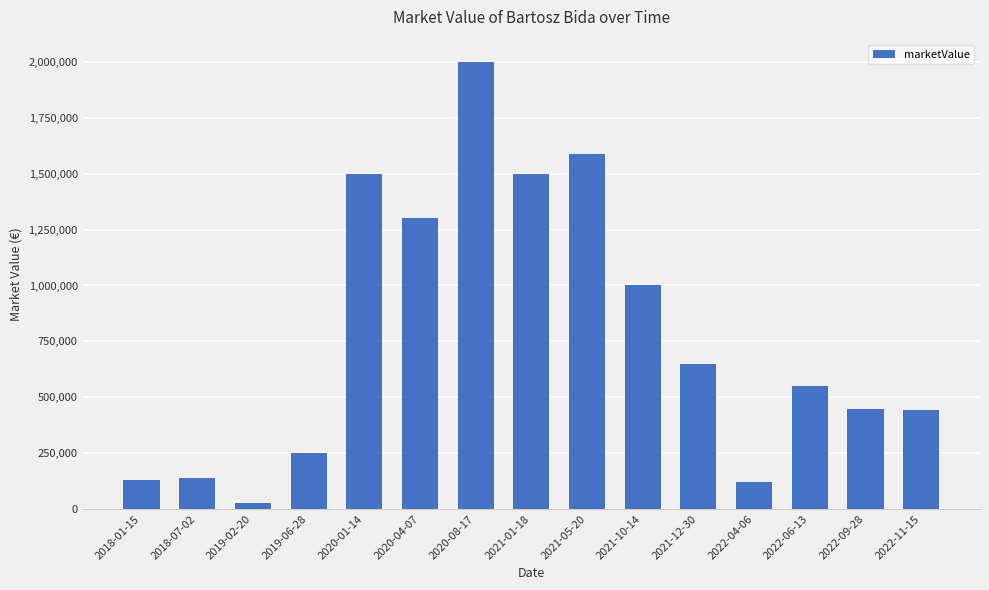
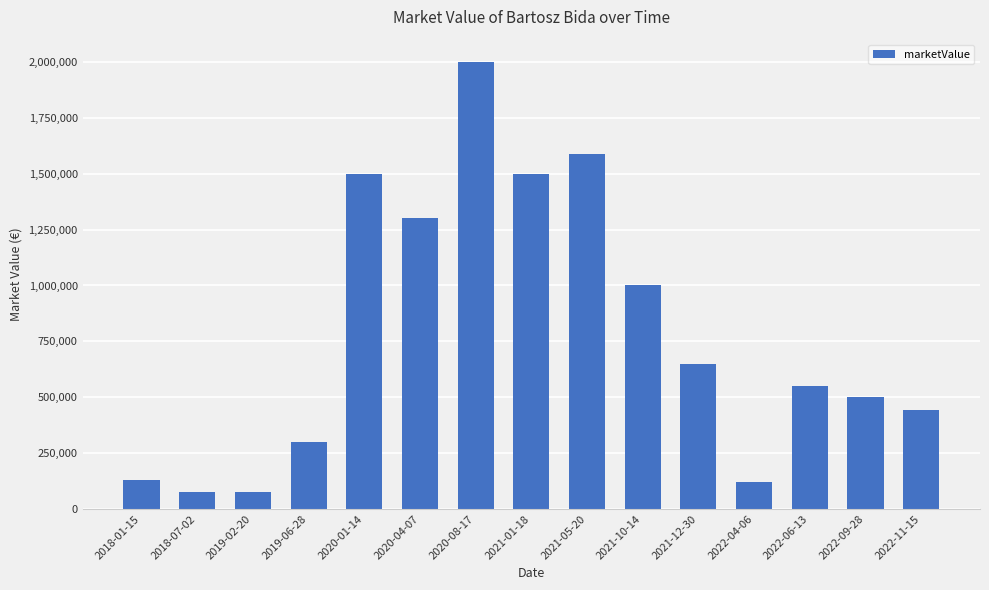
2018-07-02: 140,000 -> 80,000
2019-02-20: 30,000 -> 80,000
2019-06-28: 250,000 -> 300,000
2022-09-28: 450,000 -> 500,000
